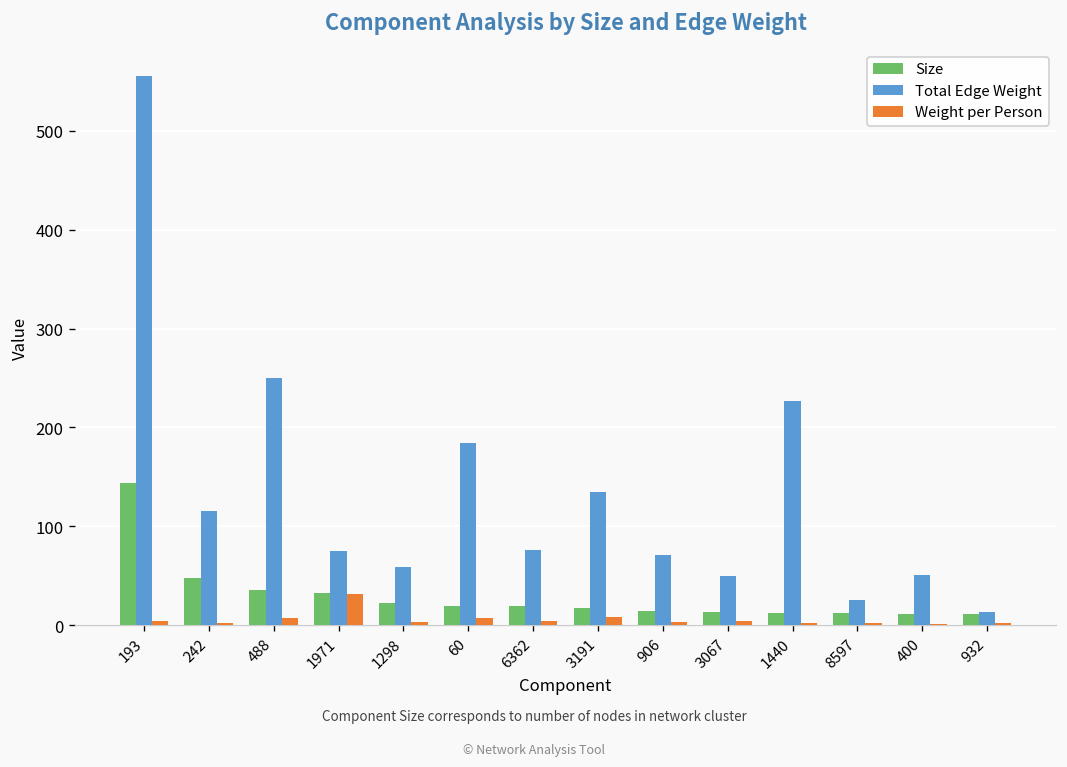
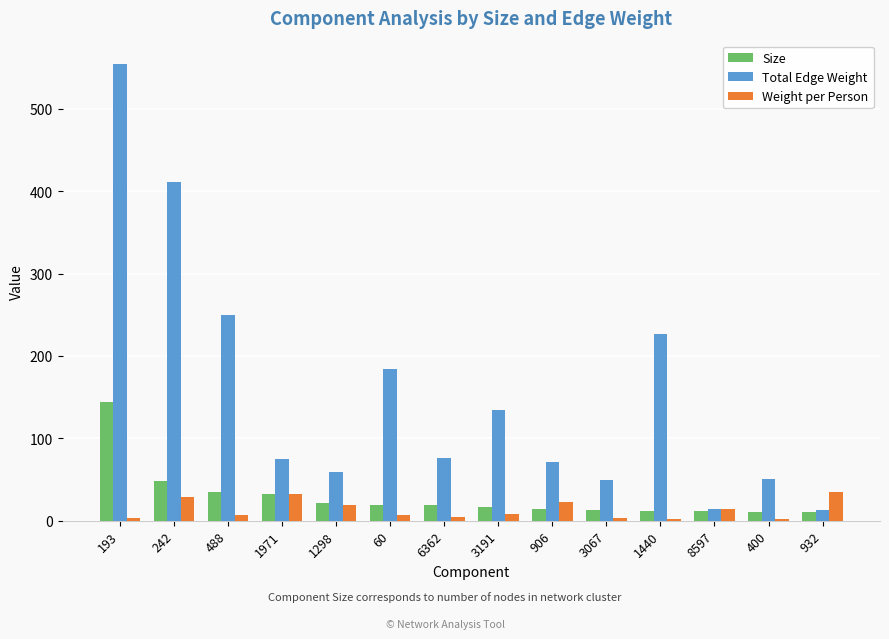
Total Edge Weight, 242: 120 -> 410
Weight per Person, 242: 0 -> 30
Weight per Person, 1298: 0 -> 20
Weight per Person, 906: 0 -> 20
Total Edge Weight, 8597: 30 -> 10
Weight per Person, 8597: 0 -> 10
Weight per Person, 932: 0 -> 30
